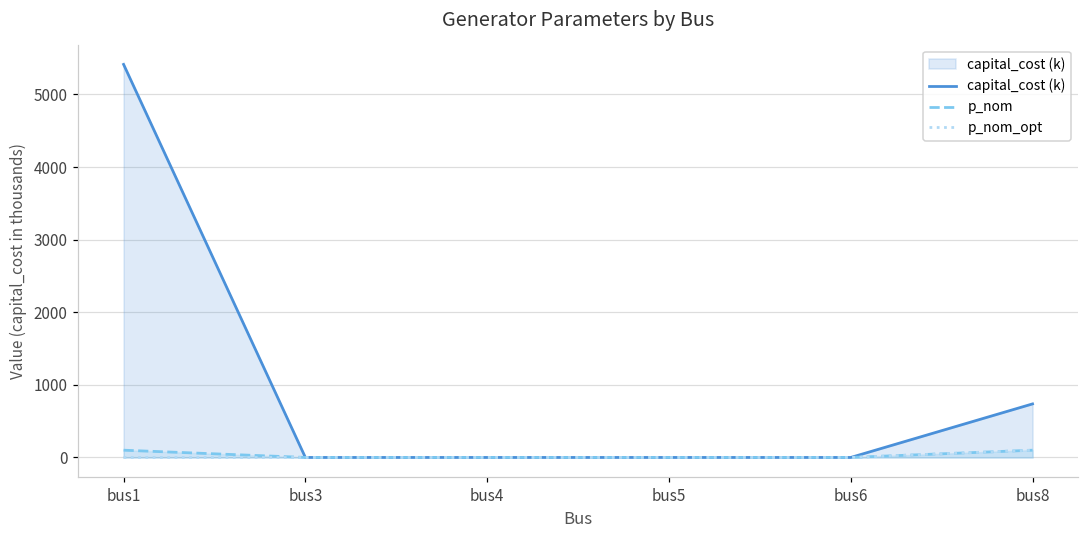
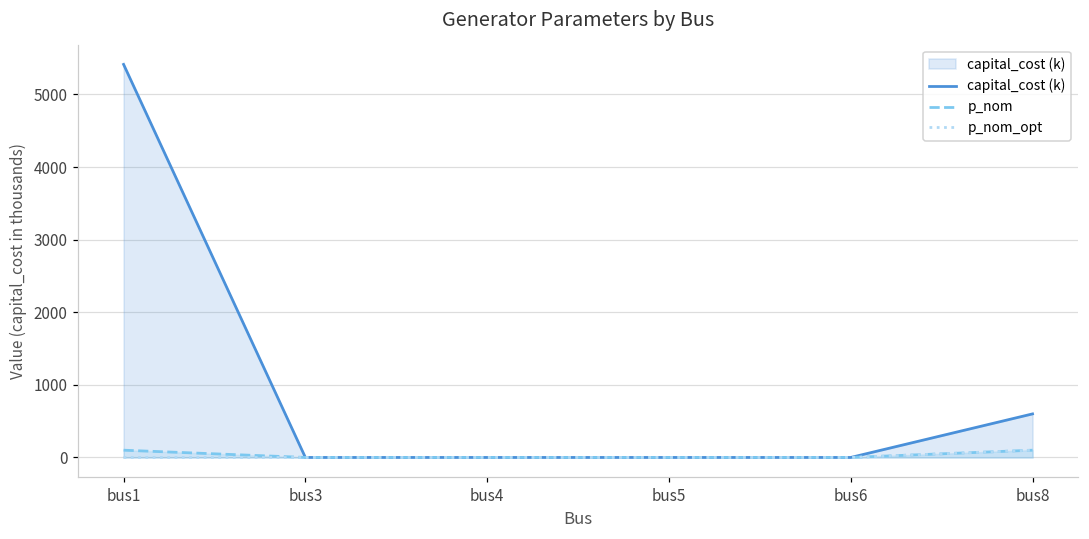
capital_cost (k), bus8: 700 -> 600
